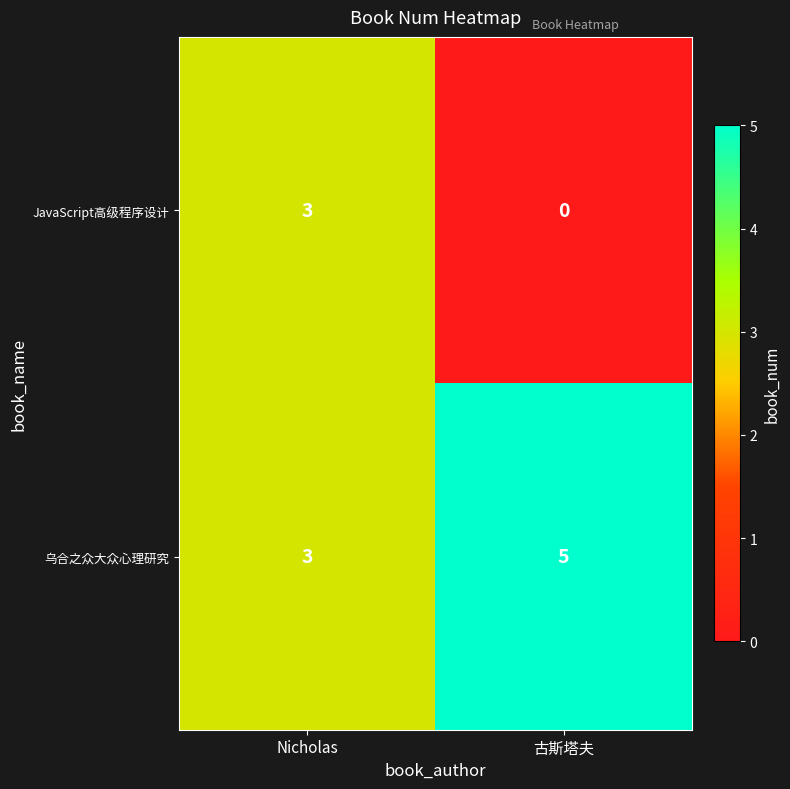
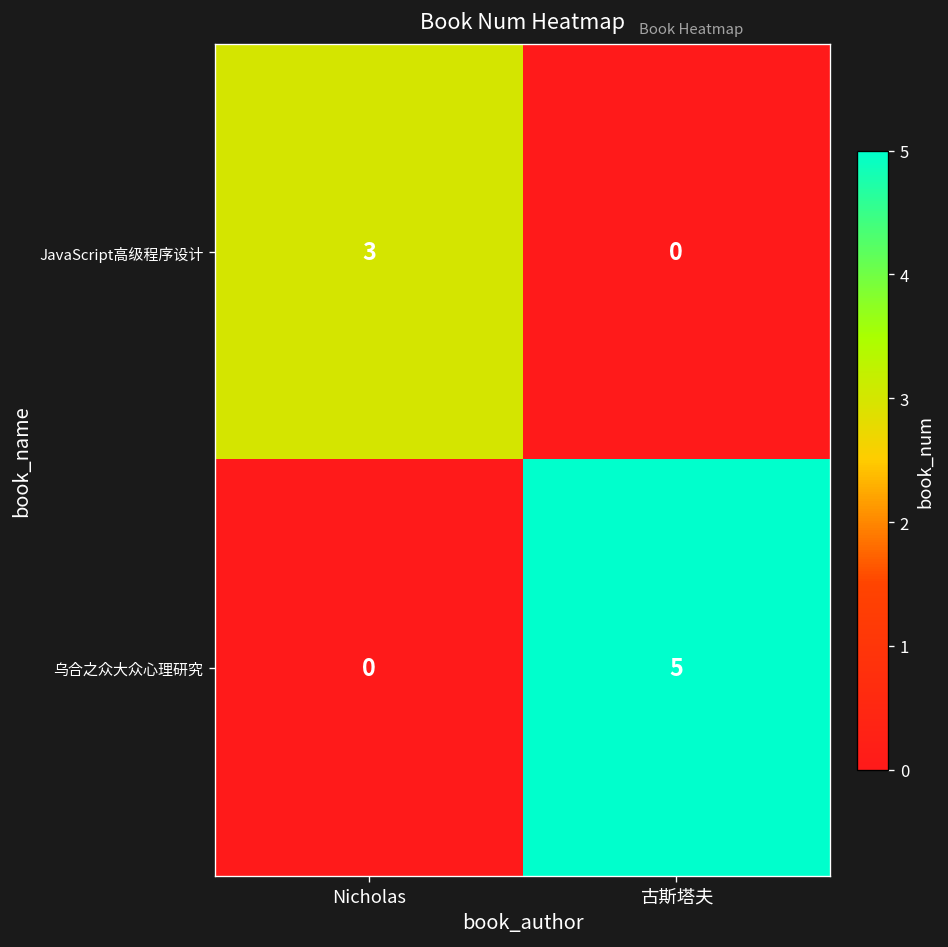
乌合之众大众心理研究, Nicholas: 3 -> 0
